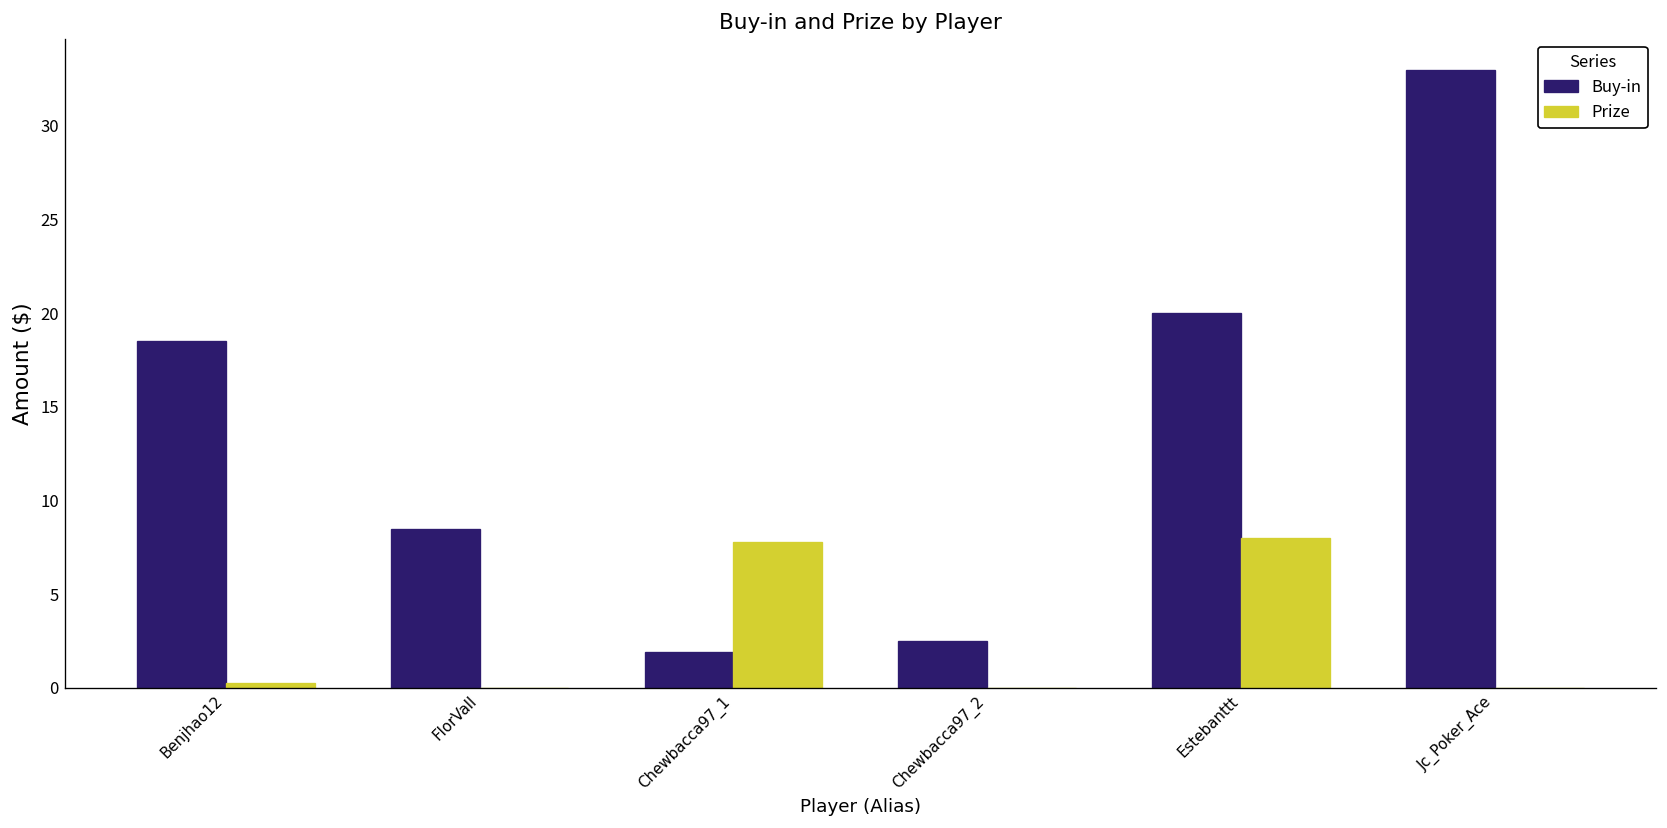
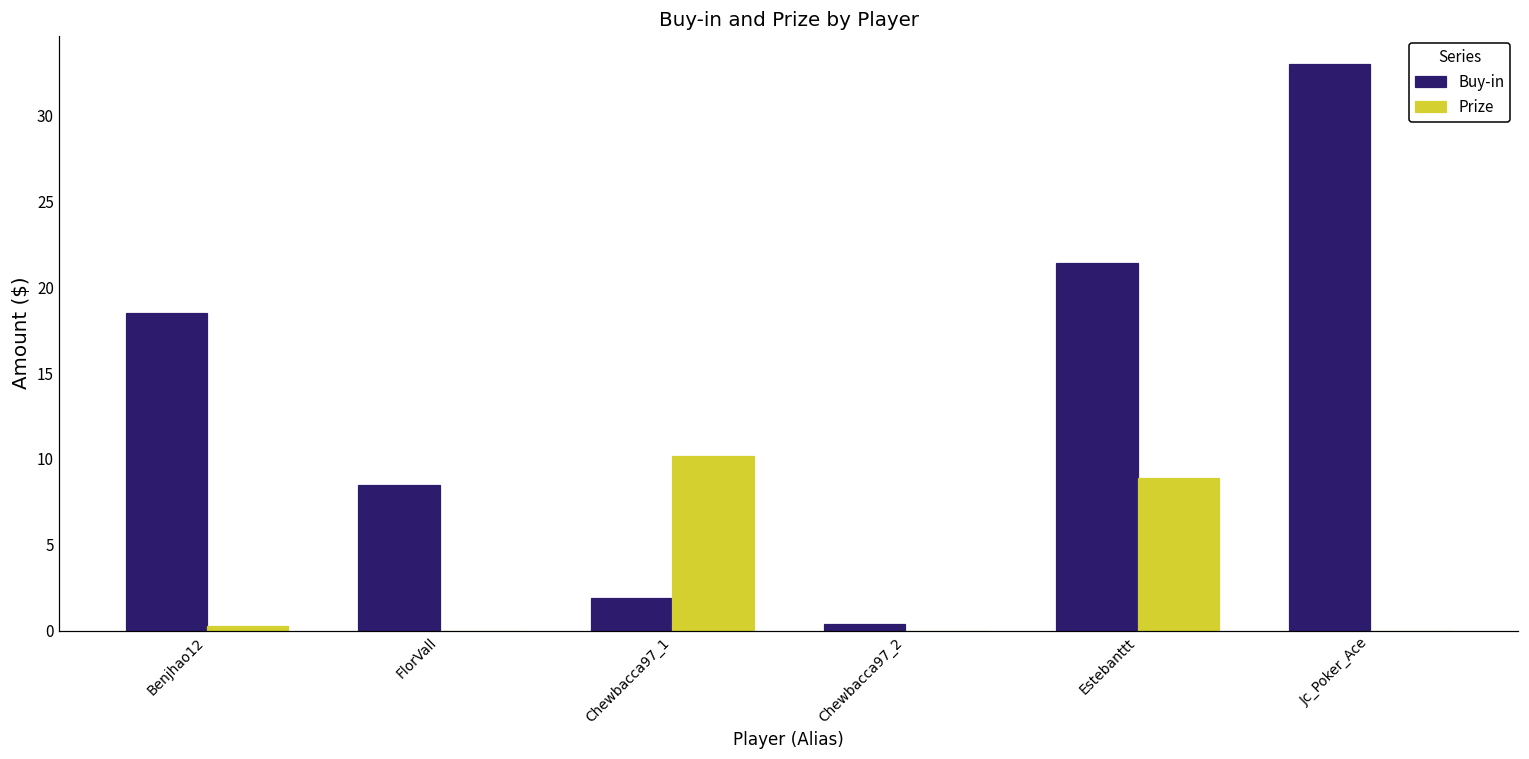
Prize, Chewbacca97_1: 7.8 -> 10.1
Buy-in, Chewbacca97_2: 2.5 -> 0.4
Buy-in, Estebanttt: 20.0 -> 21.4
Prize, Estebanttt: 8.0 -> 8.9
